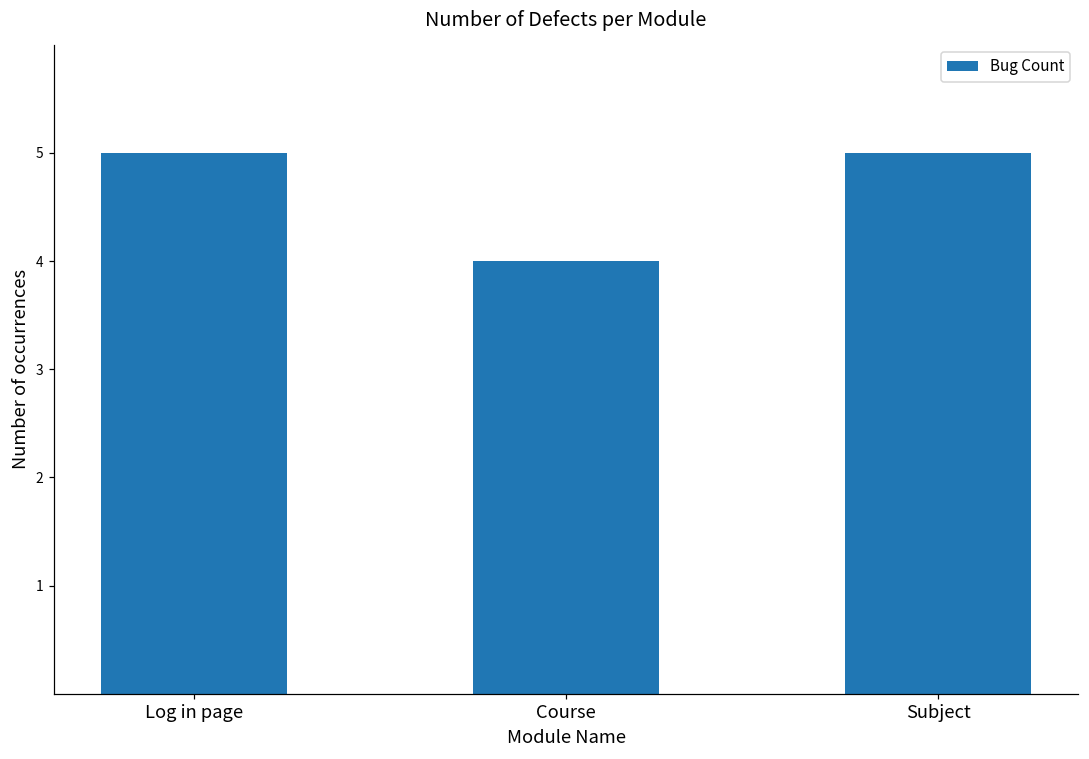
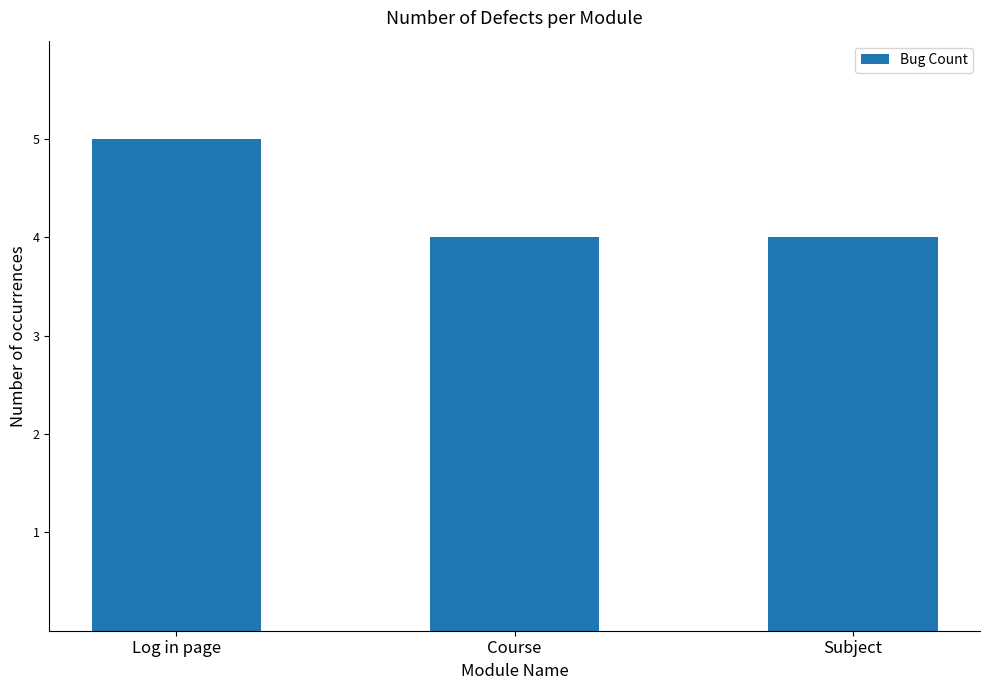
Subject: 5 -> 4
